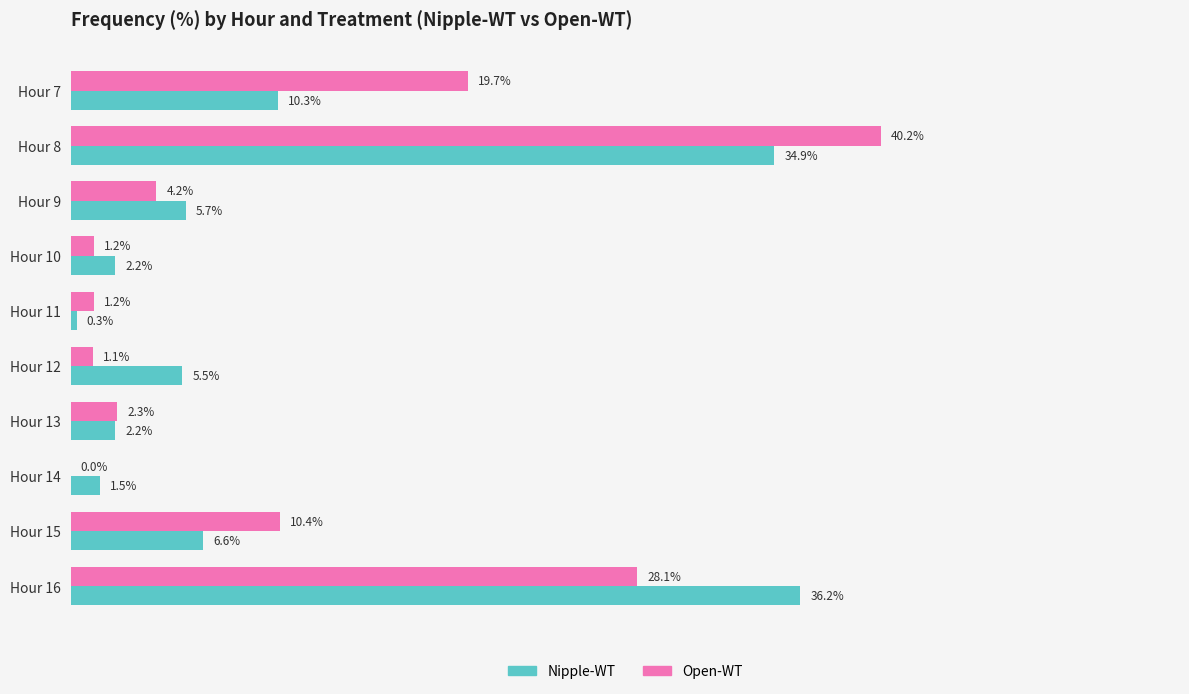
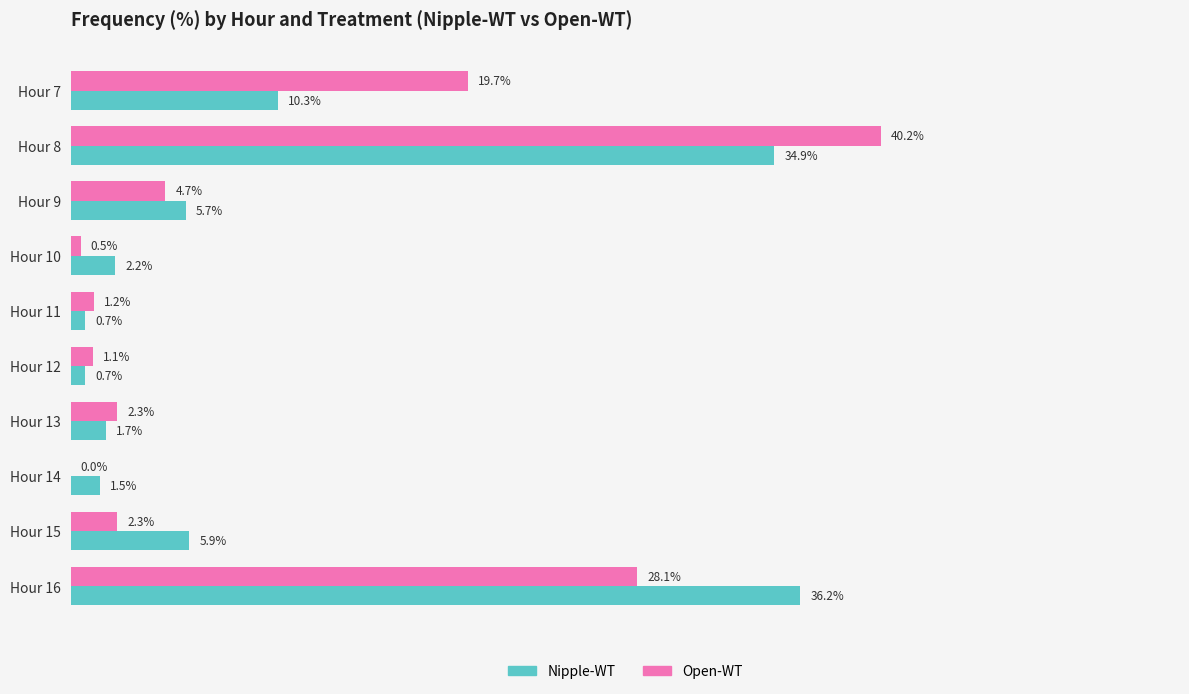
Open-WT, Hour 9: 4.2% -> 4.7%
Open-WT, Hour 10: 1.2% -> 0.5%
Nipple-WT, Hour 11: 0.3% -> 0.7%
Nipple-WT, Hour 12: 5.5% -> 0.7%
Nipple-WT, Hour 13: 2.2% -> 1.7%
Open-WT, Hour 15: 10.4% -> 2.3%
Nipple-WT, Hour 15: 6.6% -> 5.9%
